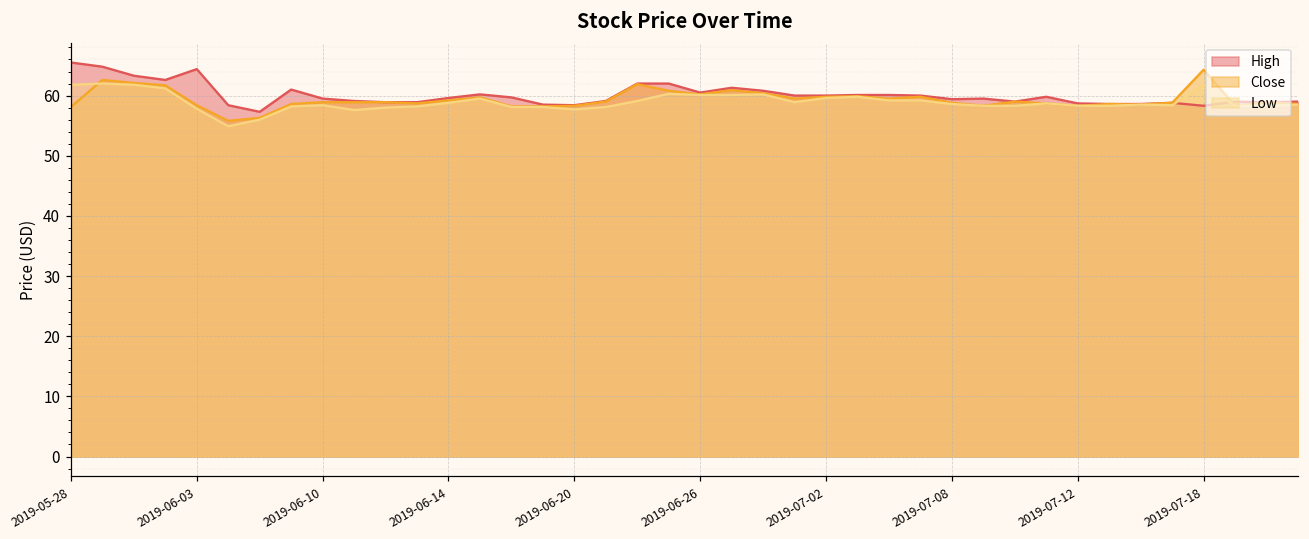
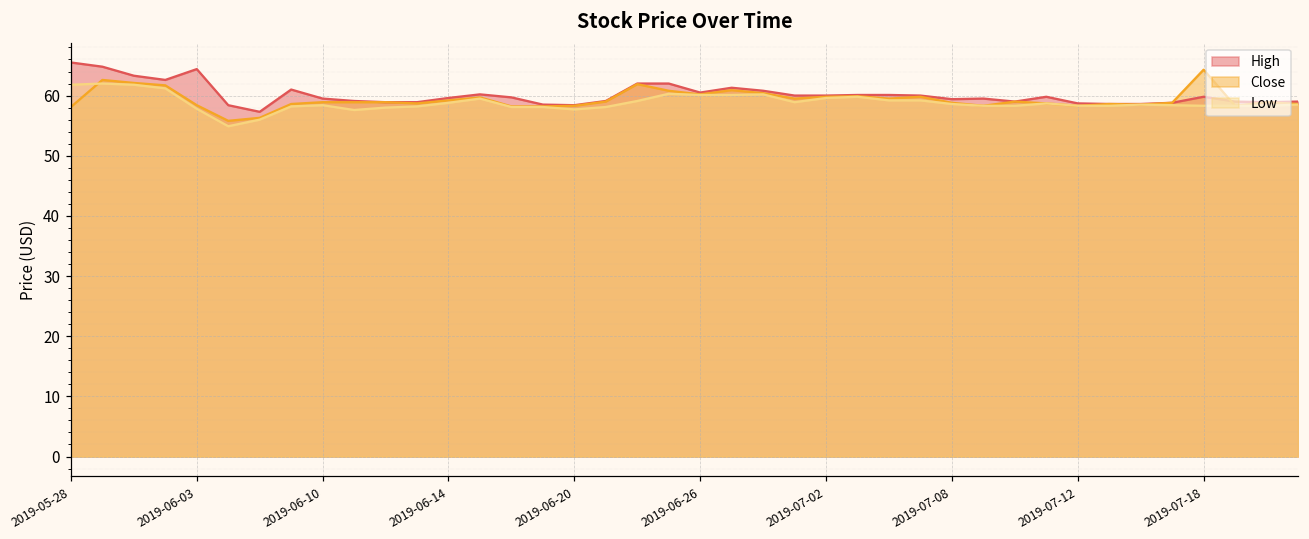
High, 2019-07-18: 58 -> 60
Low, 2019-07-18: 62 -> 58
